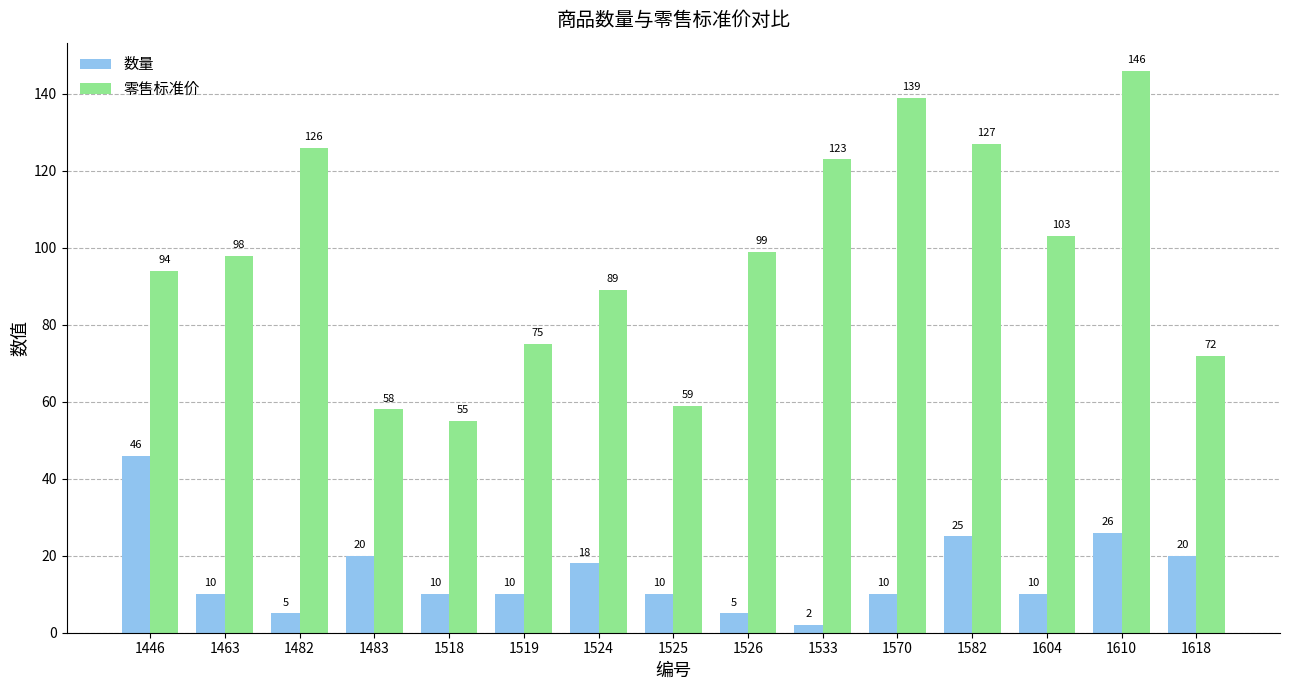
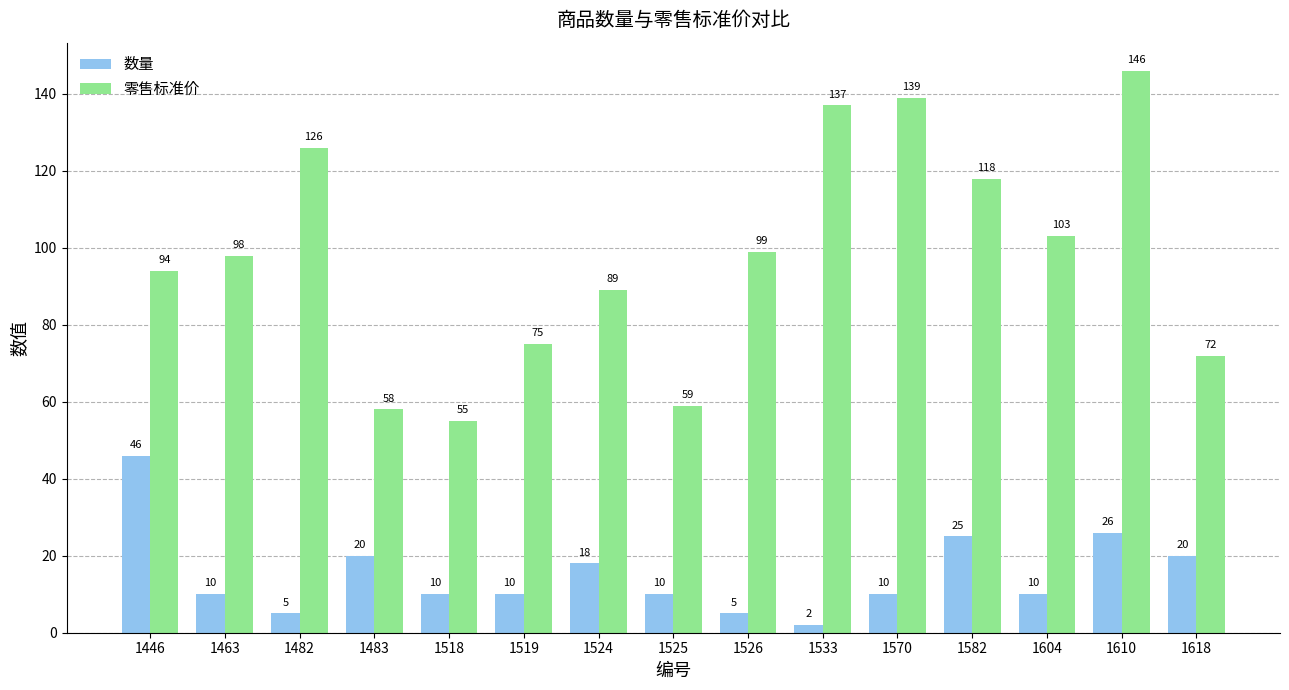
零售标准价, 1533: 123 -> 137
零售标准价, 1582: 127 -> 118
